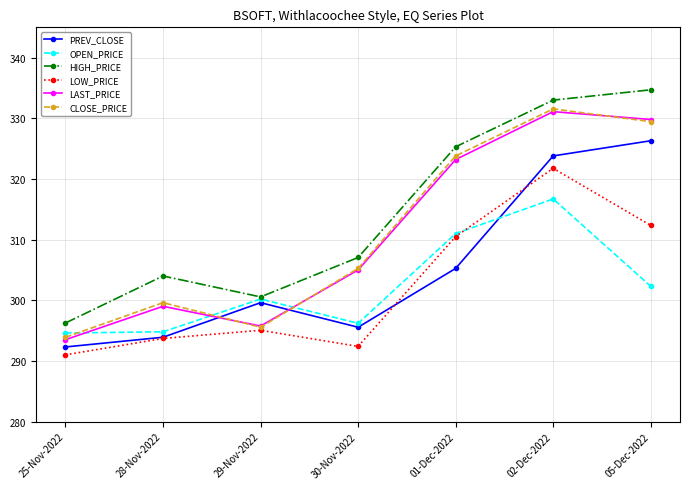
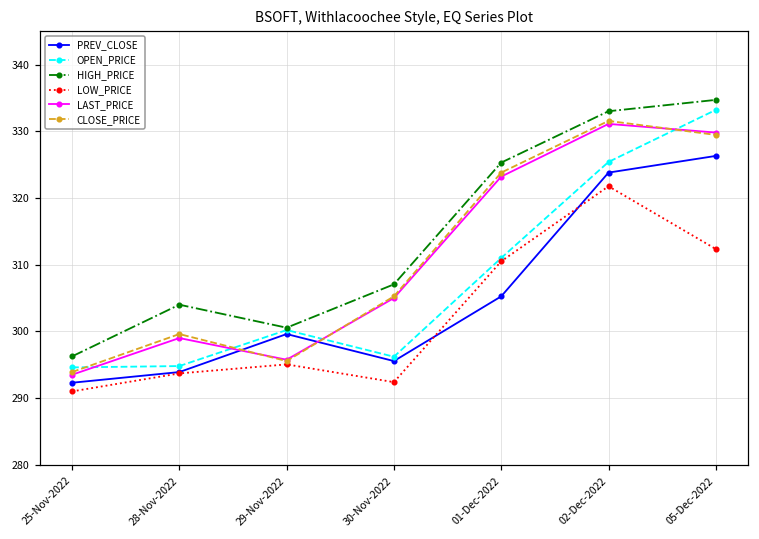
OPEN_PRICE, 02-Dec-2022: 317 -> 325
OPEN_PRICE, 05-Dec-2022: 302 -> 333
